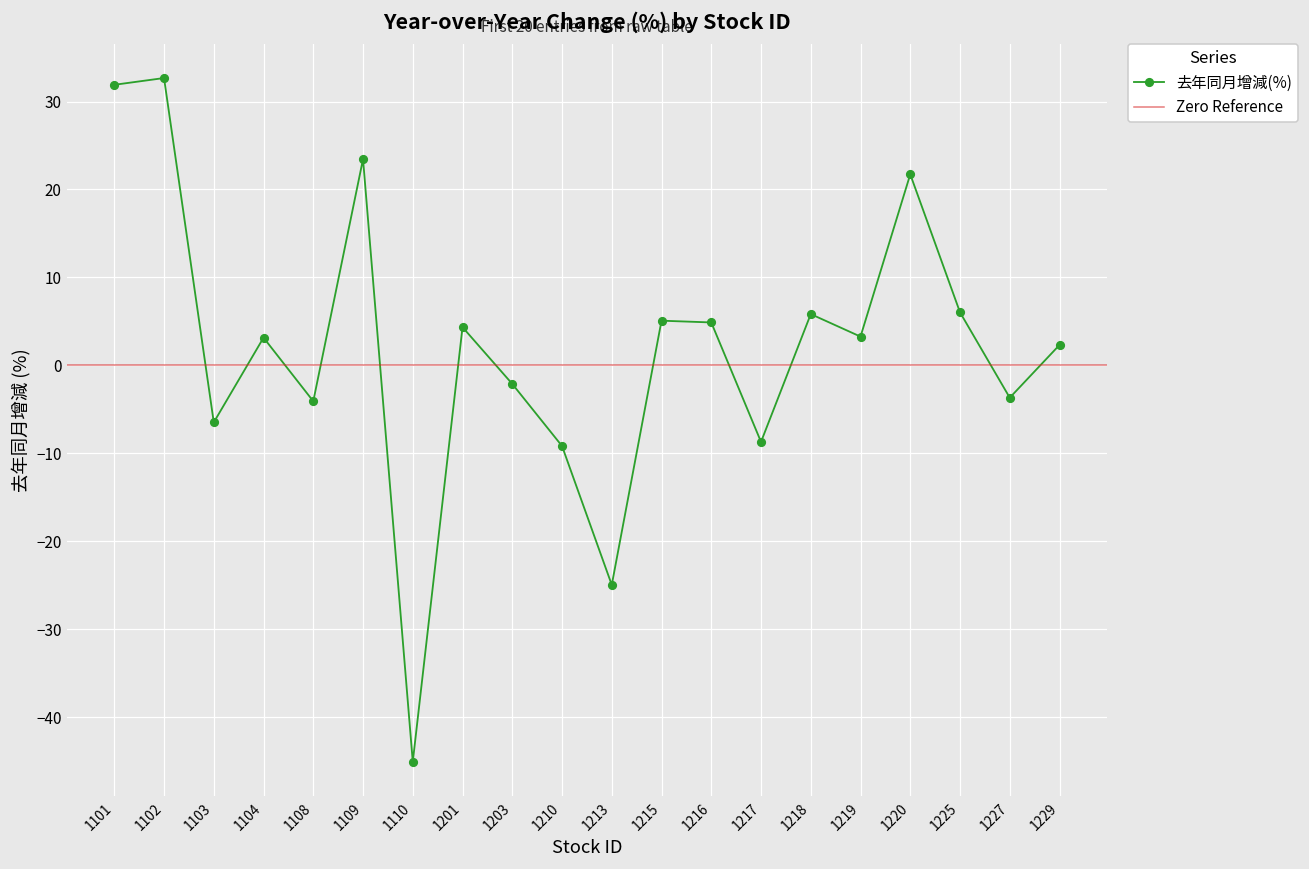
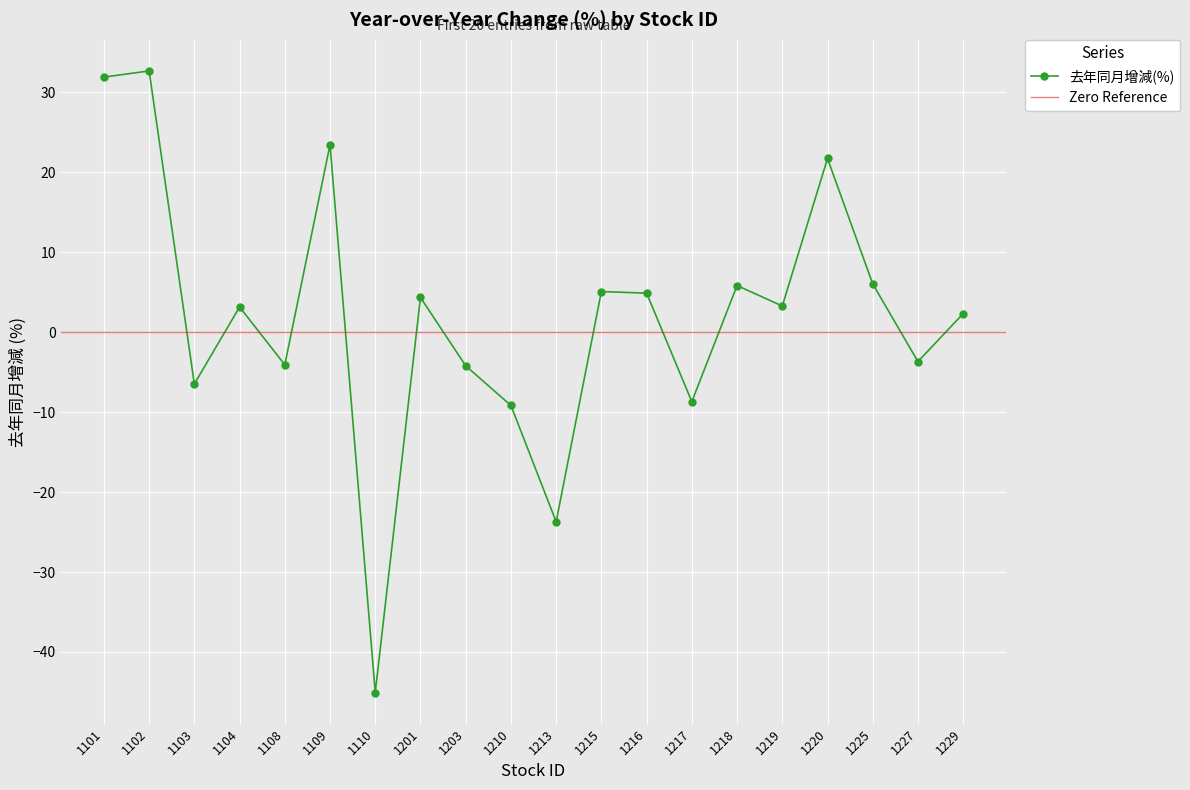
1203: -2 -> -4
1213: -25 -> -24
